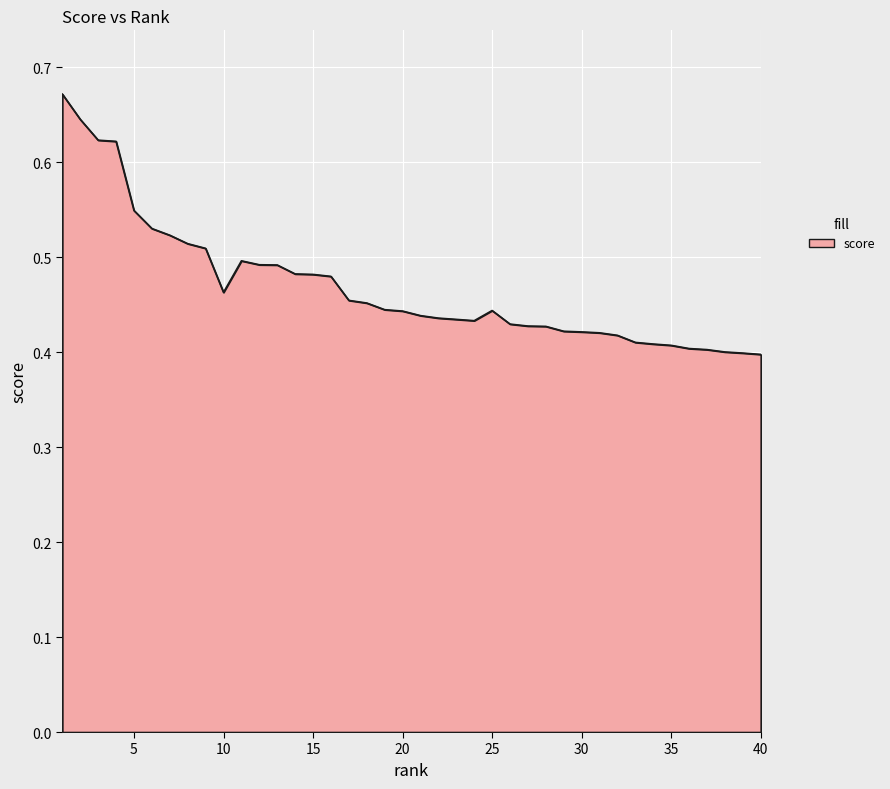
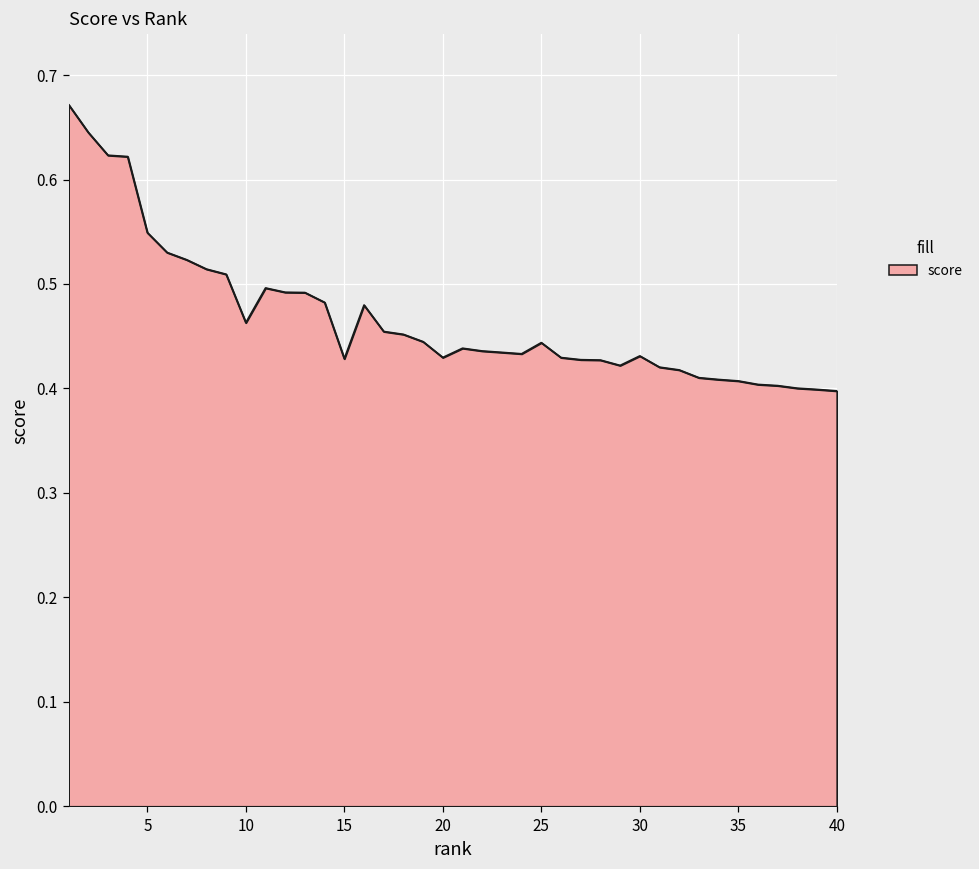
15: 0.48 -> 0.43
20: 0.44 -> 0.43
30: 0.42 -> 0.43
